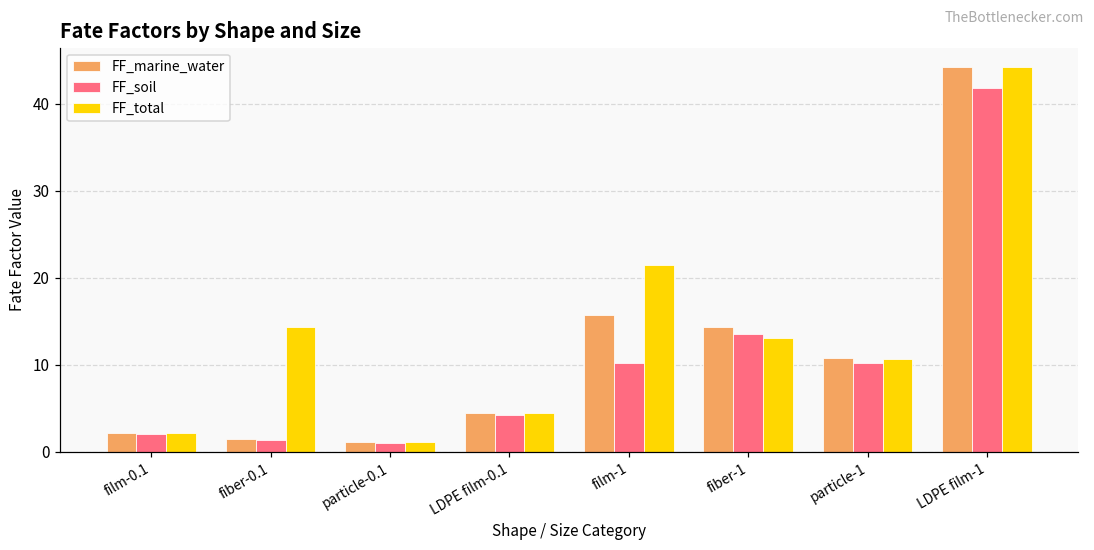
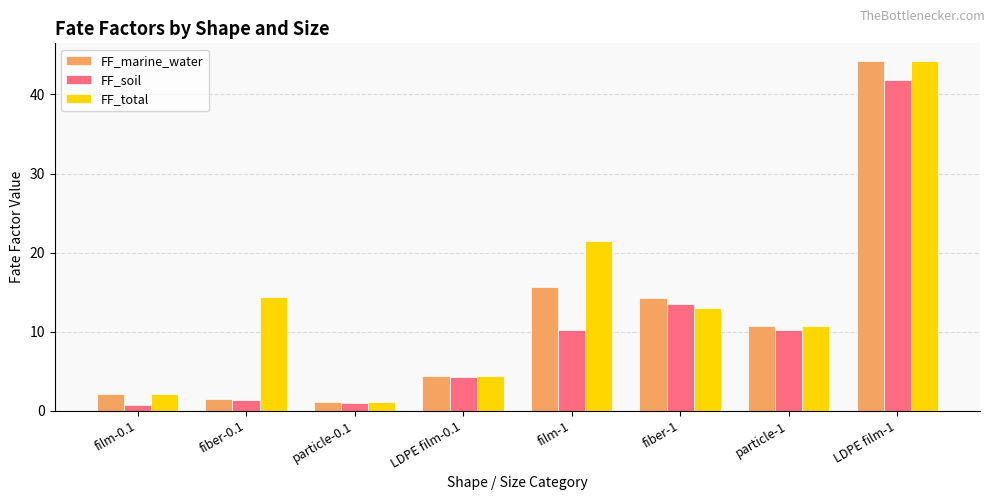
FF_soil, film-0.1: 2 -> 1
